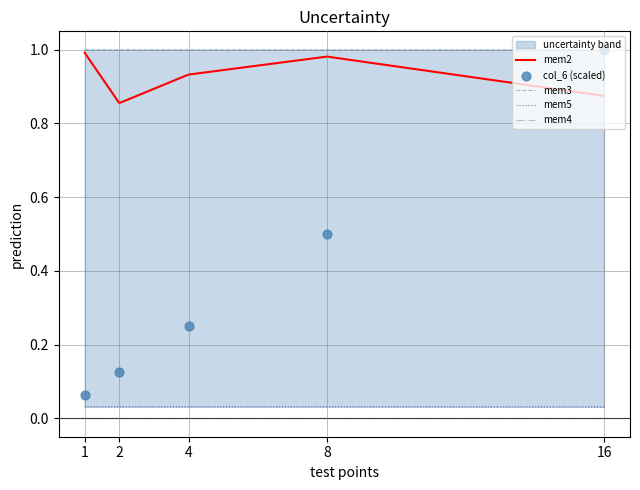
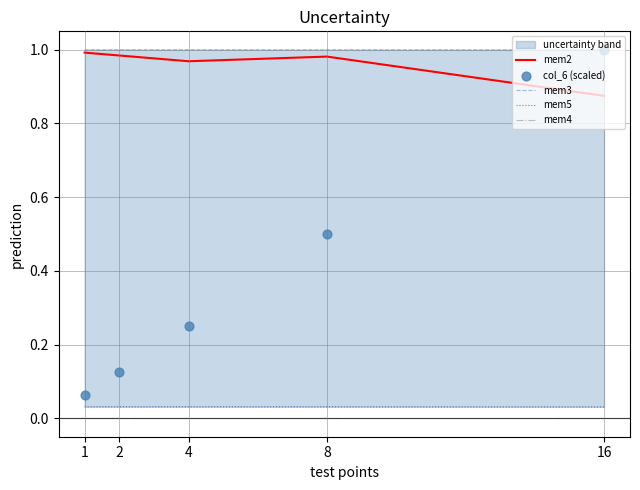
mem2, 2: 0.86 -> 0.98
mem2, 4: 0.93 -> 0.97
